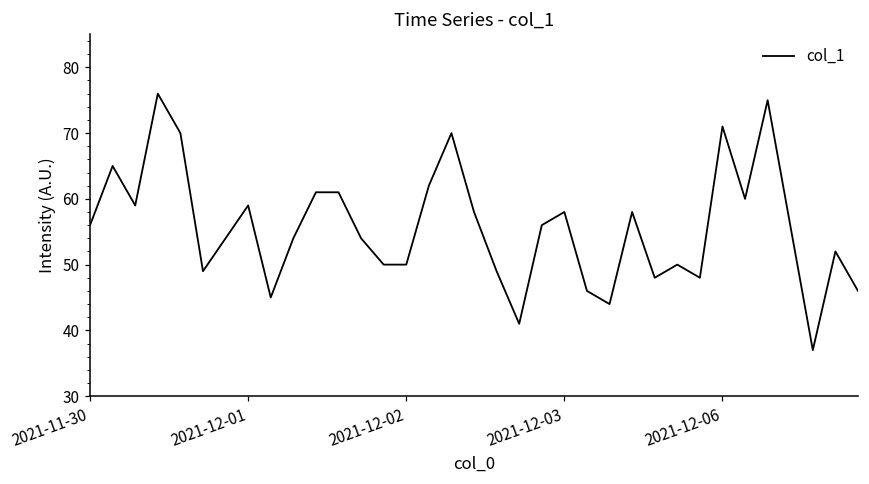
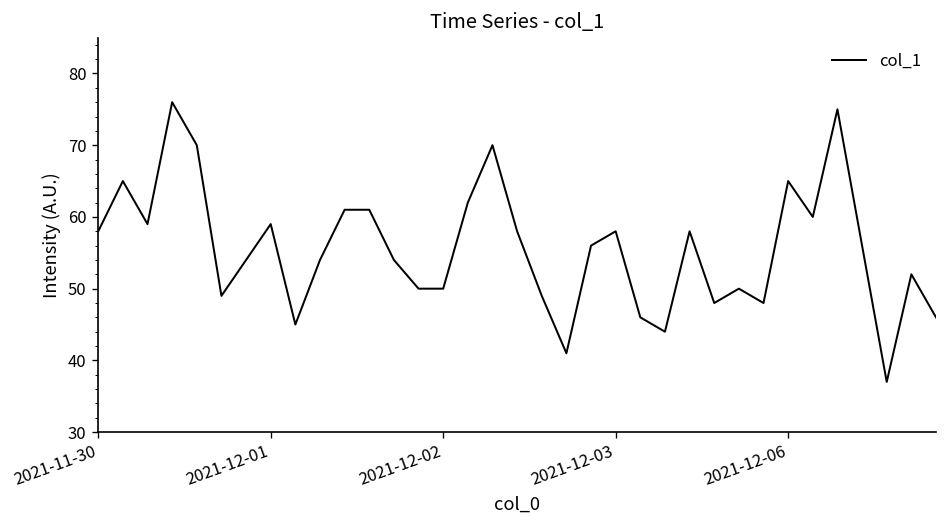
2021-11-30: 56 -> 58
2021-12-06: 71 -> 65
